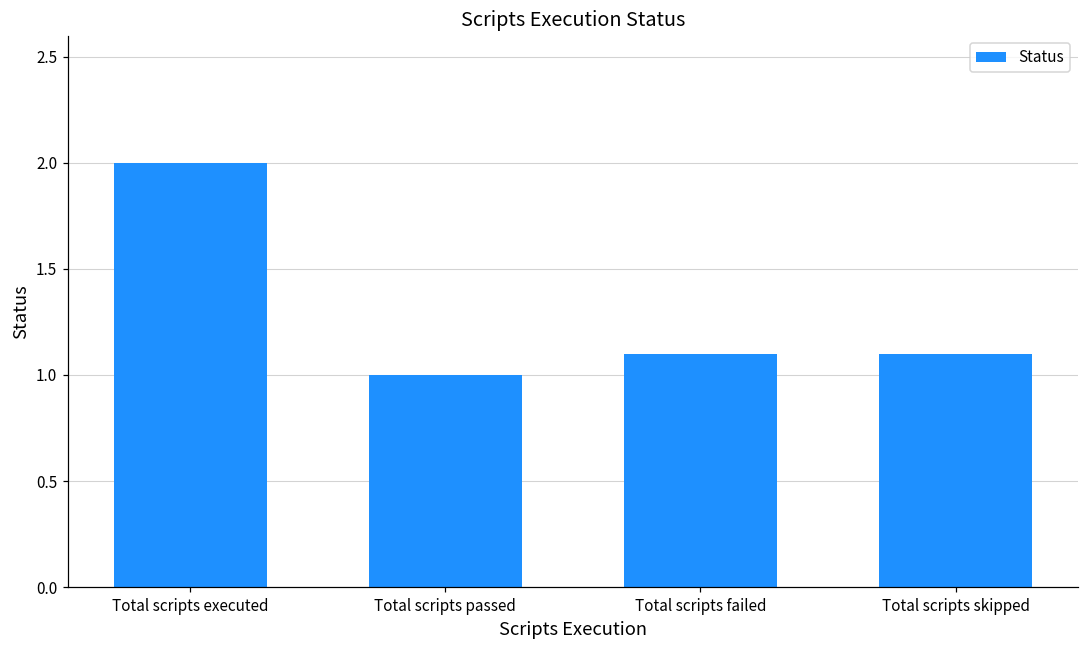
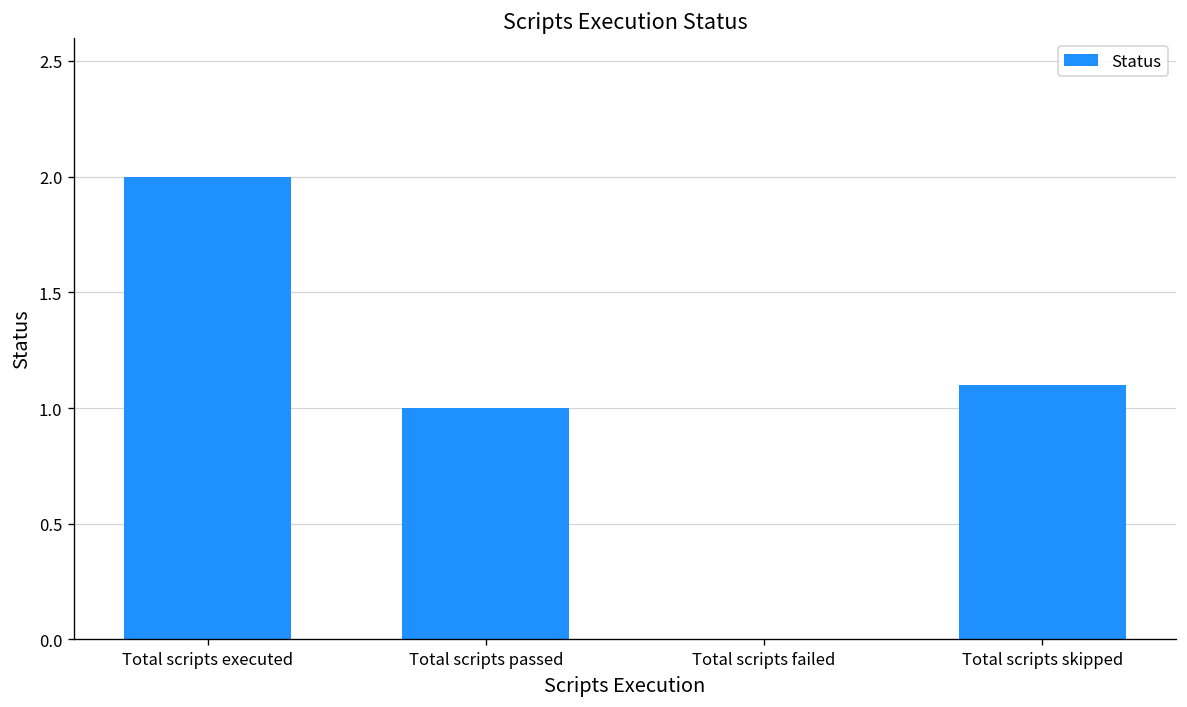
Total scripts failed: 1.1 -> 0.0
